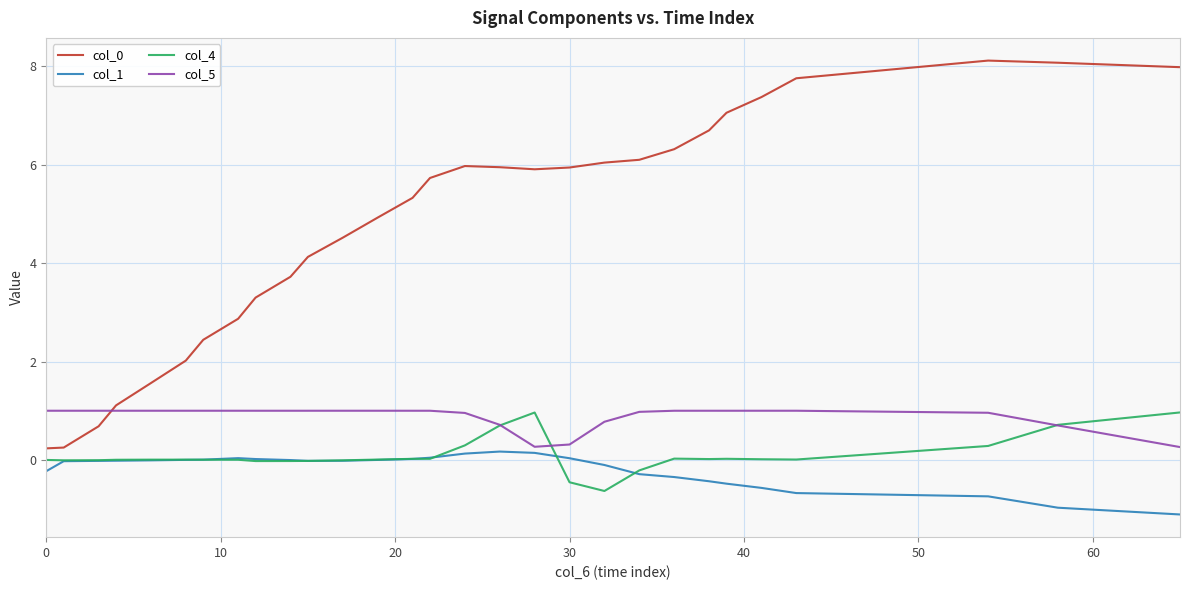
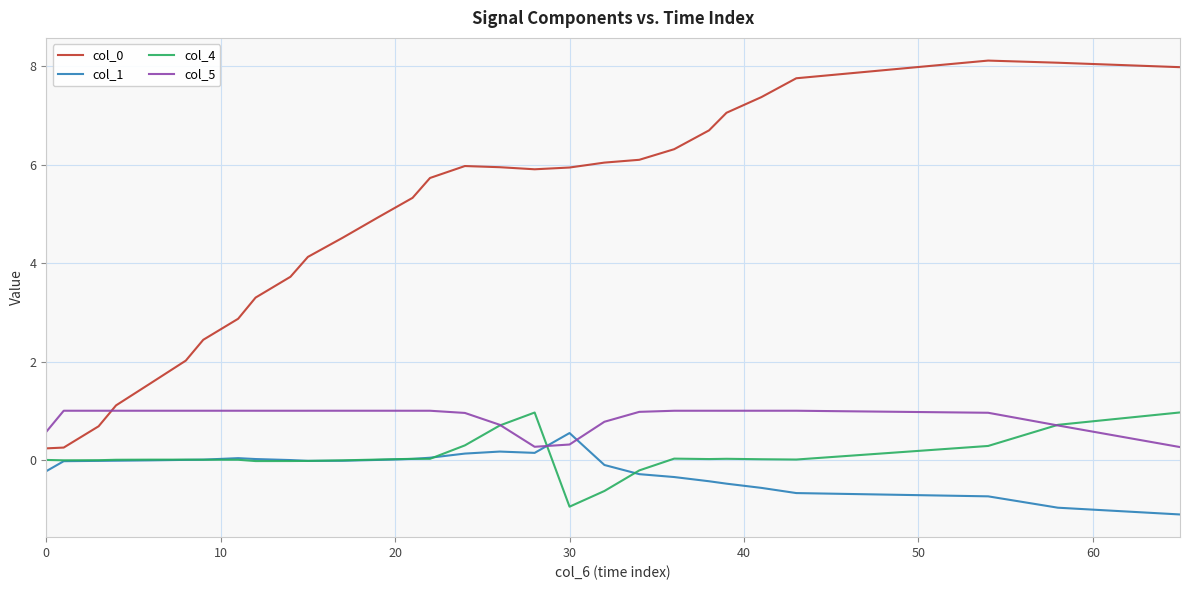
col_5, 0: 1.0 -> 0.6
col_1, 30: 0.0 -> 0.5
col_4, 30: -0.5 -> -0.9
